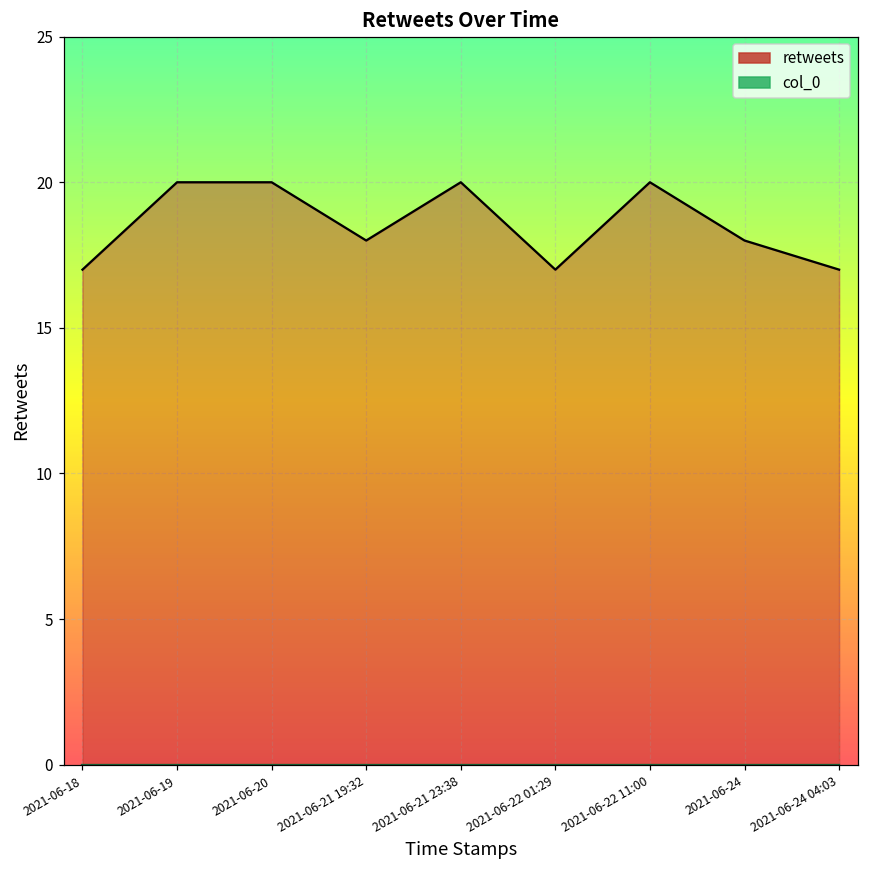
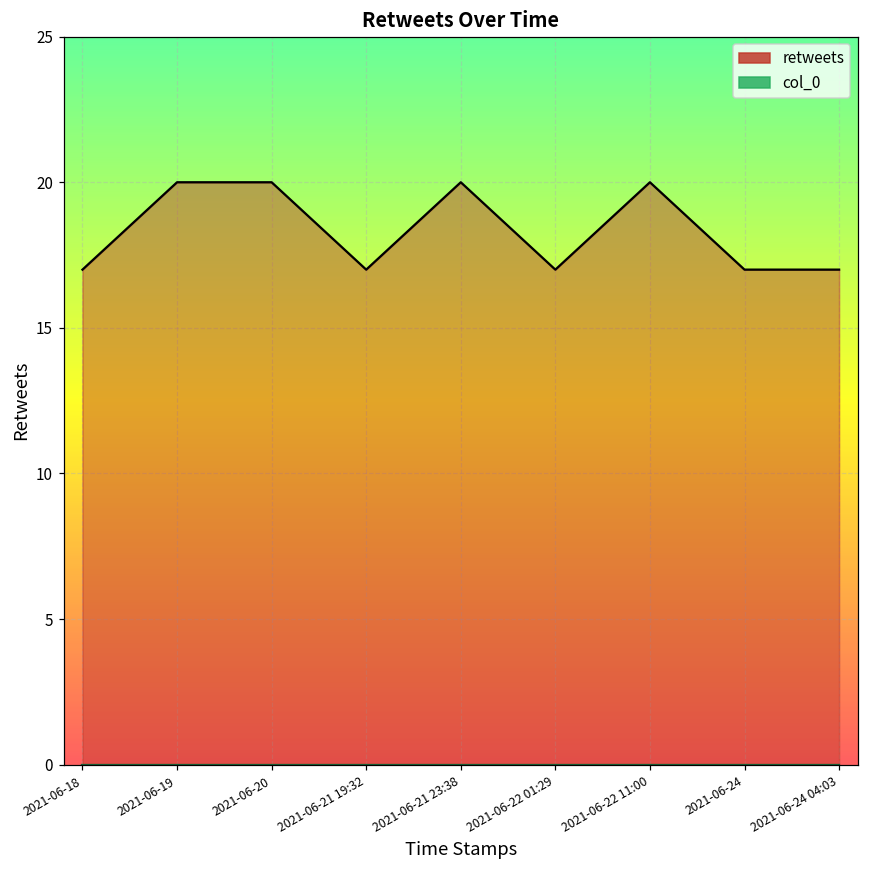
retweets, 2021-06-21 19:32: 18 -> 17
retweets, 2021-06-24: 18 -> 17
